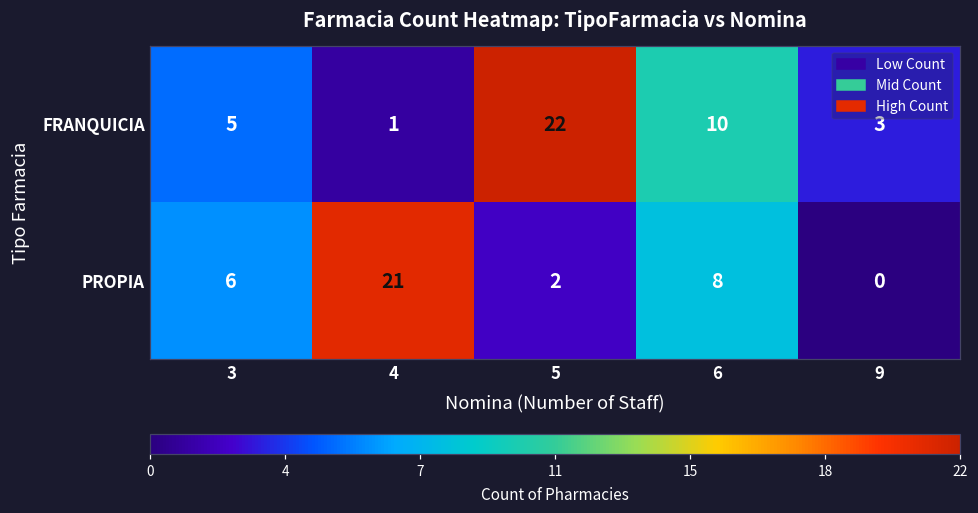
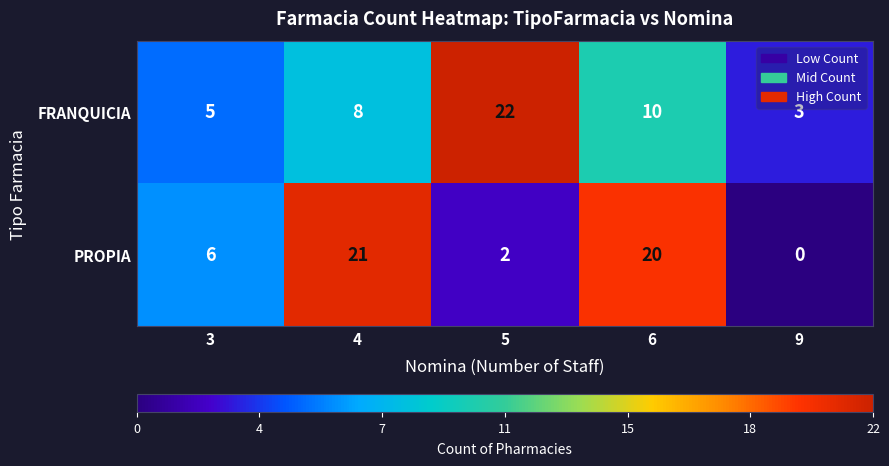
FRANQUICIA, 4: 1 -> 8
PROPIA, 6: 8 -> 20
